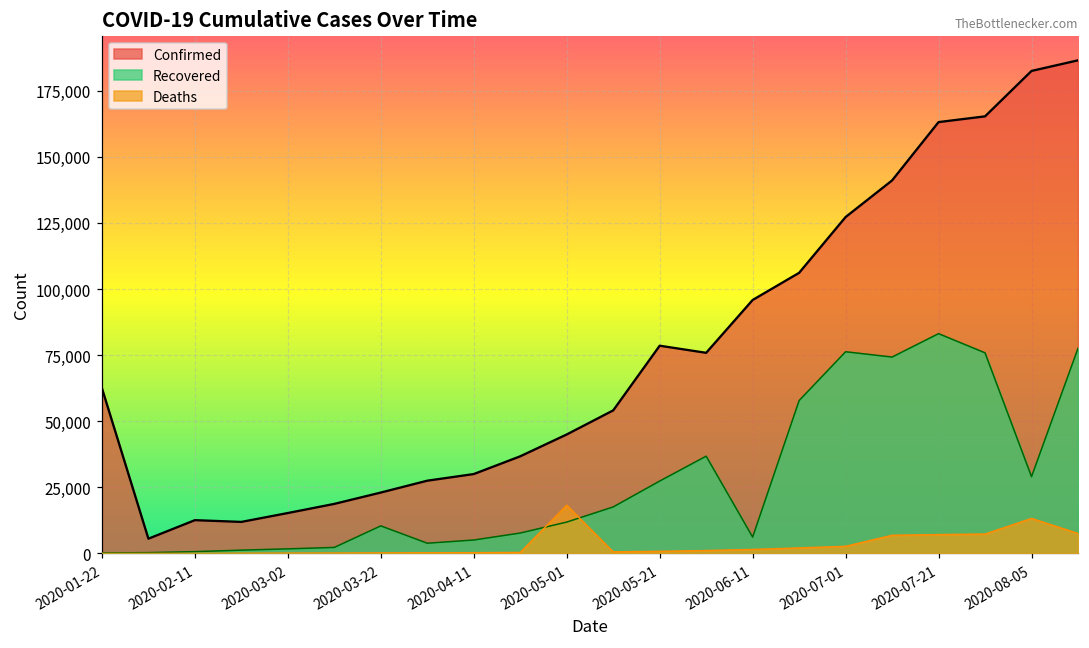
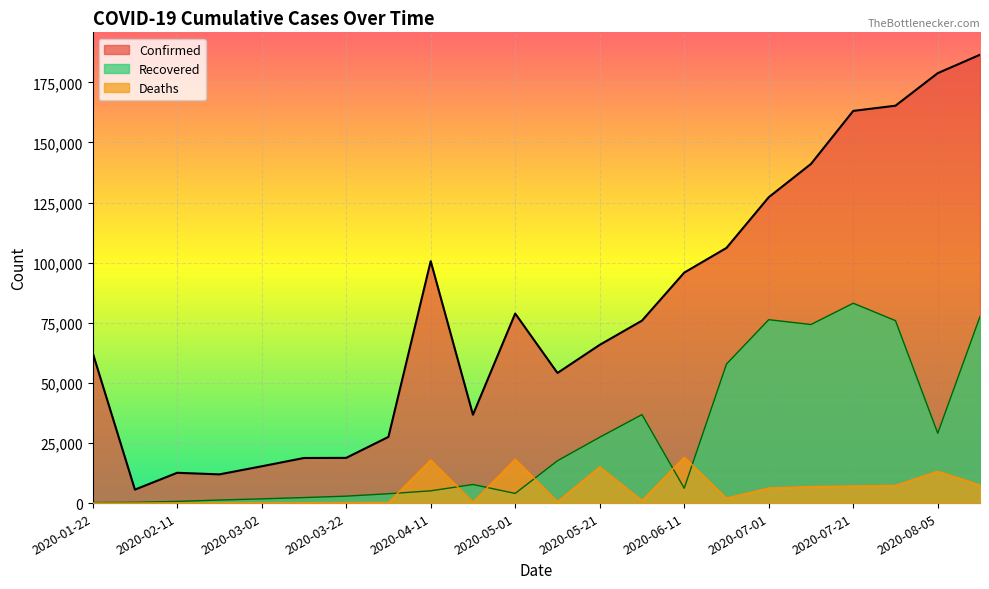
Confirmed, 2020-03-22: 23,000 -> 19,000
Recovered, 2020-03-22: 10,000 -> 3,000
Confirmed, 2020-04-11: 30,000 -> 101,000
Deaths, 2020-04-11: 0 -> 18,000
Confirmed, 2020-05-01: 45,000 -> 79,000
Recovered, 2020-05-01: 12,000 -> 4,000
Confirmed, 2020-05-21: 79,000 -> 66,000
Deaths, 2020-05-21: 1,000 -> 15,000
Deaths, 2020-06-11: 2,000 -> 19,000
Deaths, 2020-07-01: 3,000 -> 6,000
Confirmed, 2020-08-05: 182,000 -> 179,000
